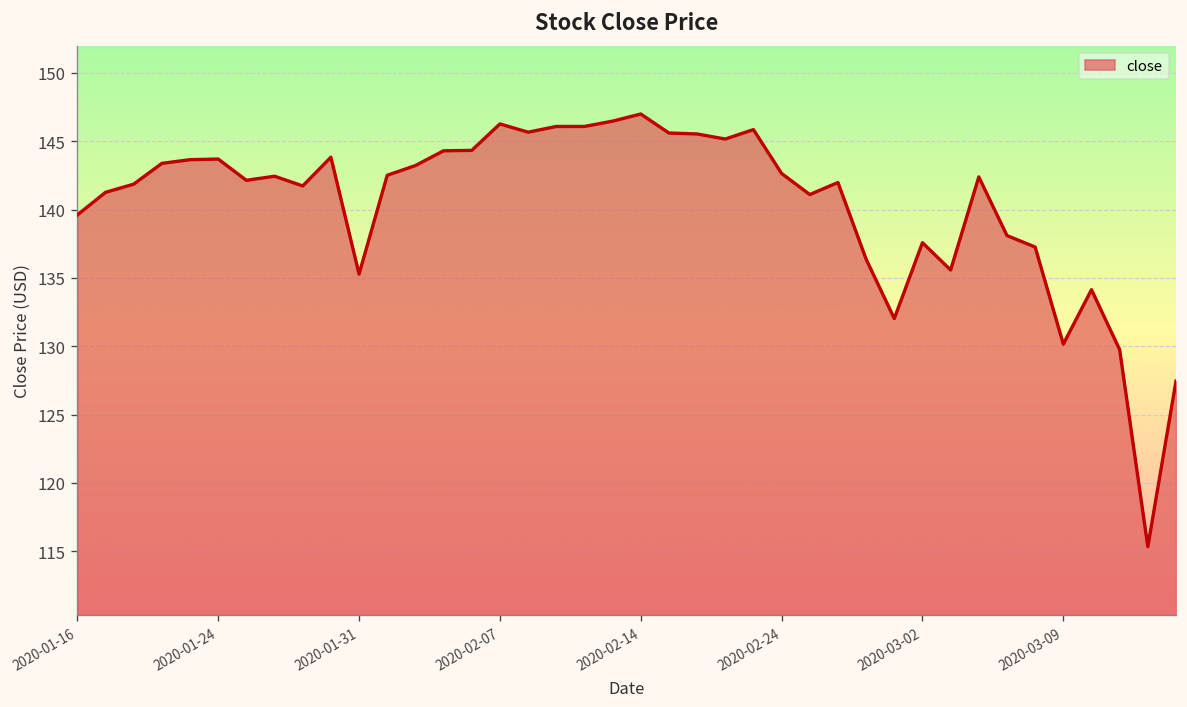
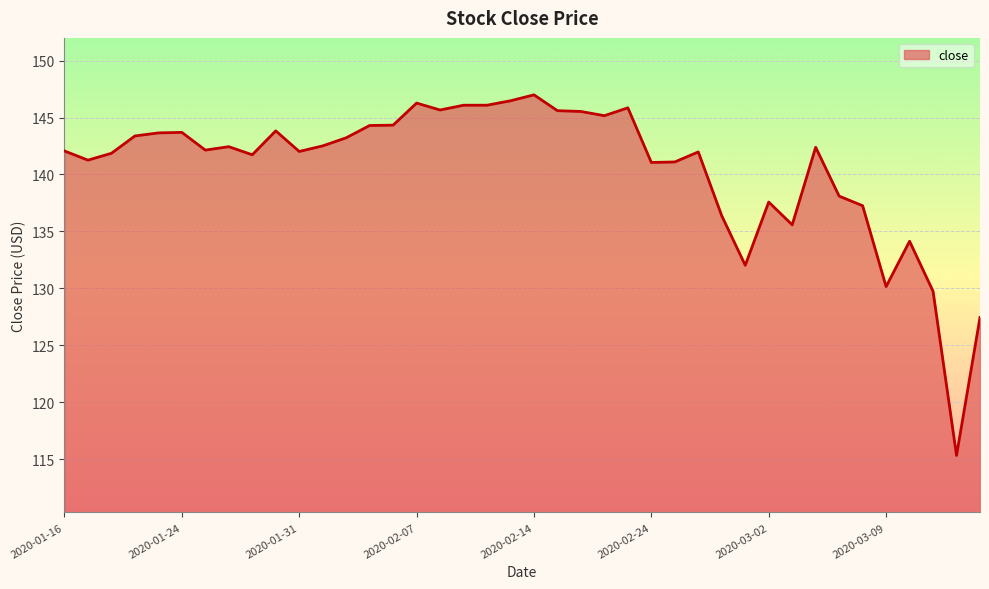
2020-01-16: 139.6 -> 142.1
2020-01-31: 135.3 -> 142.0
2020-02-24: 142.6 -> 141.1
